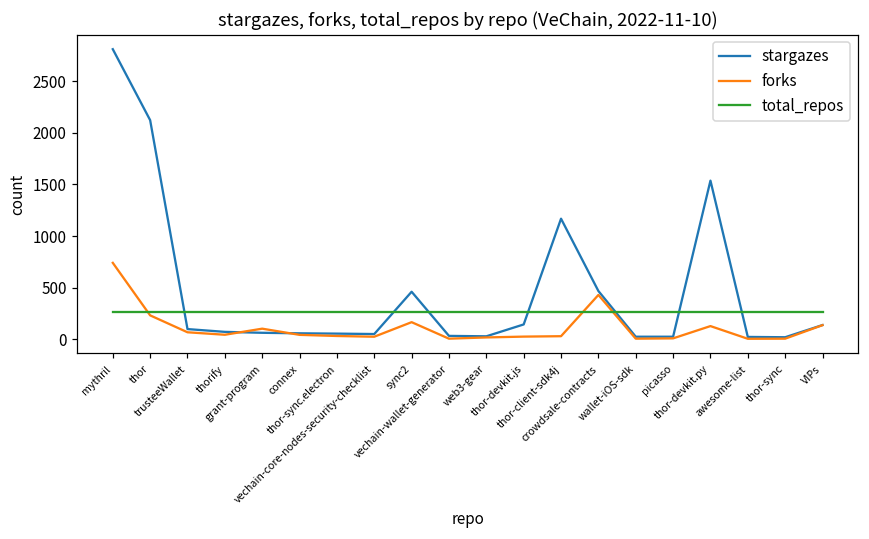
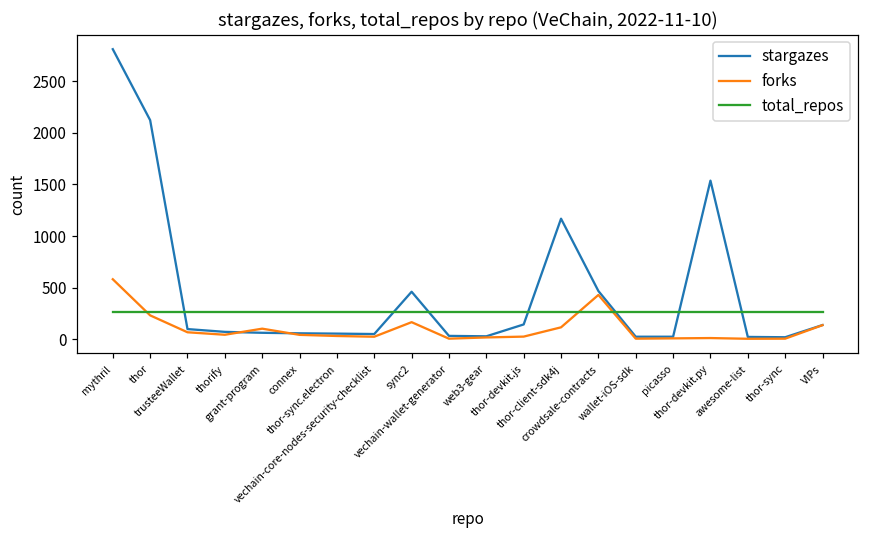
forks, mythril: 700 -> 600
forks, thor-client-sdk4j: 0 -> 100
forks, thor-devkit.py: 100 -> 0
